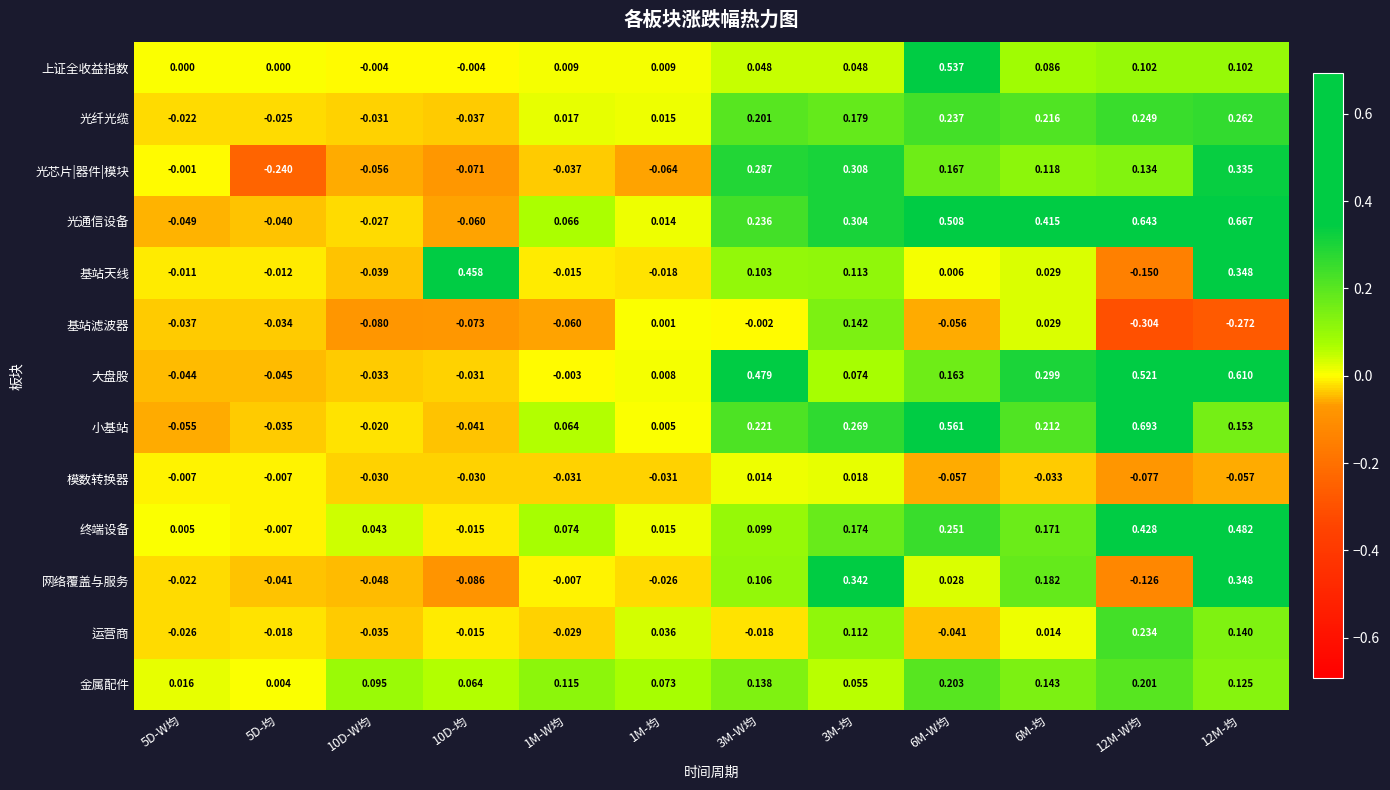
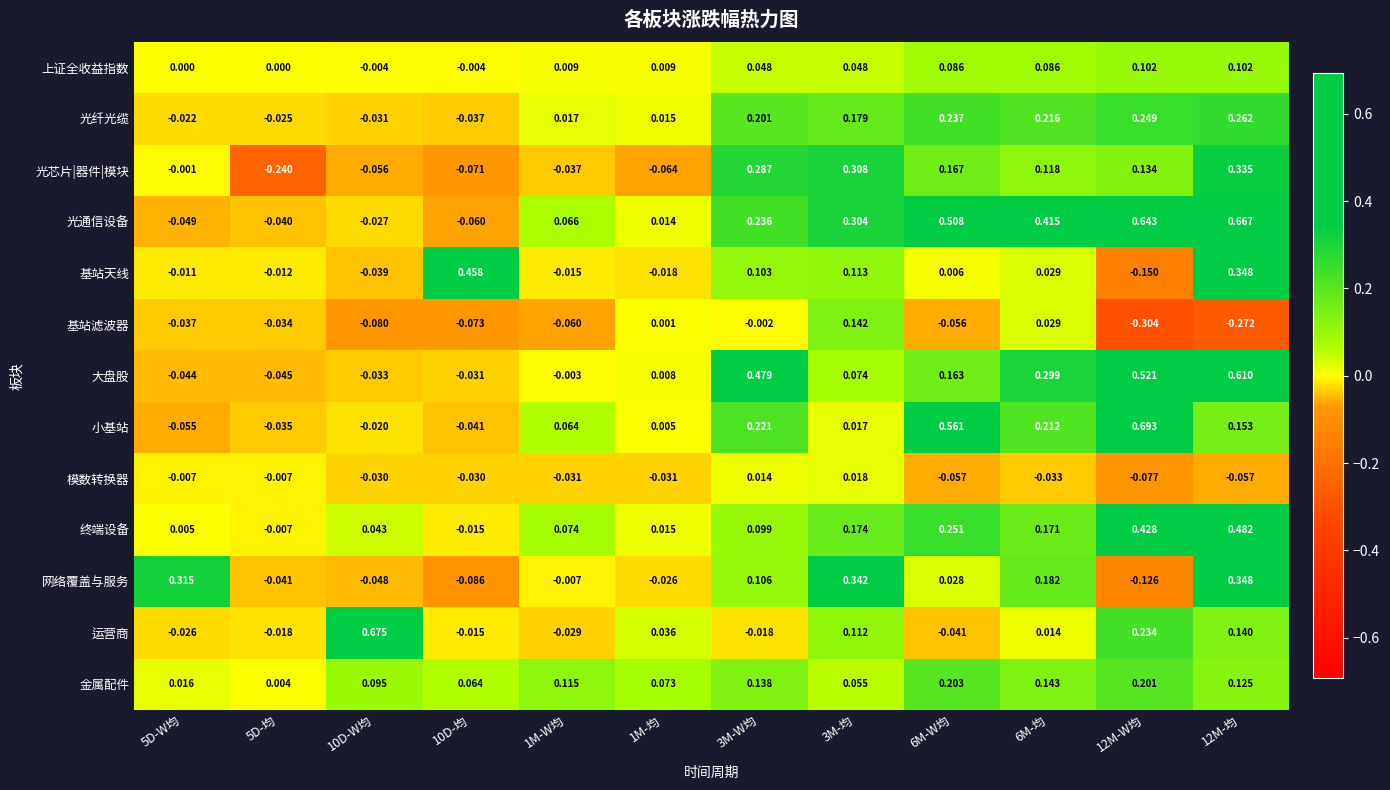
上证全收益指数, 6M-W均: 0.537 -> 0.086
小基站, 3M-均: 0.269 -> 0.017
网络覆盖与服务, 5D-W均: -0.022 -> 0.315
运营商, 10D-W均: -0.035 -> 0.675
